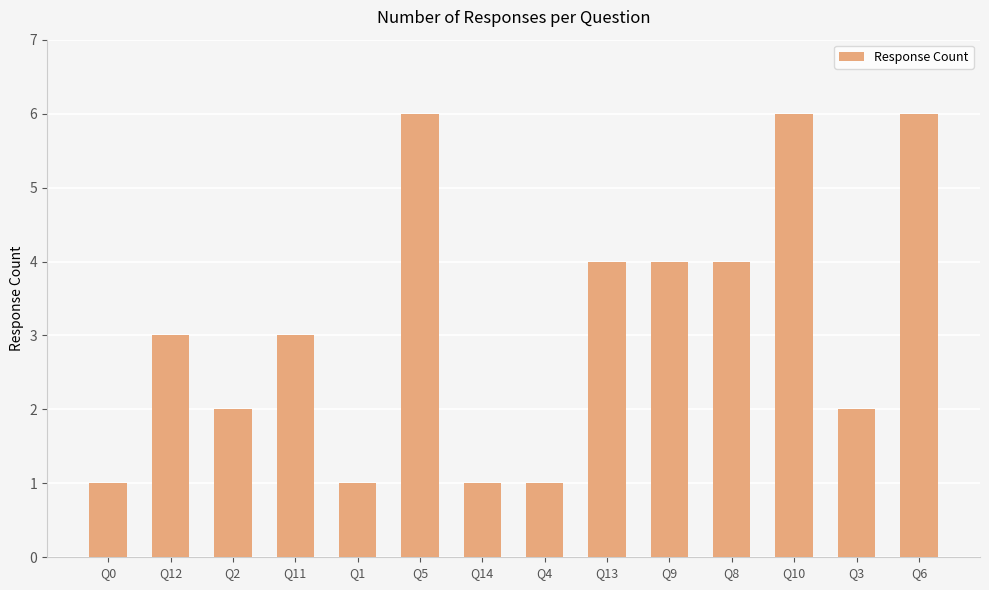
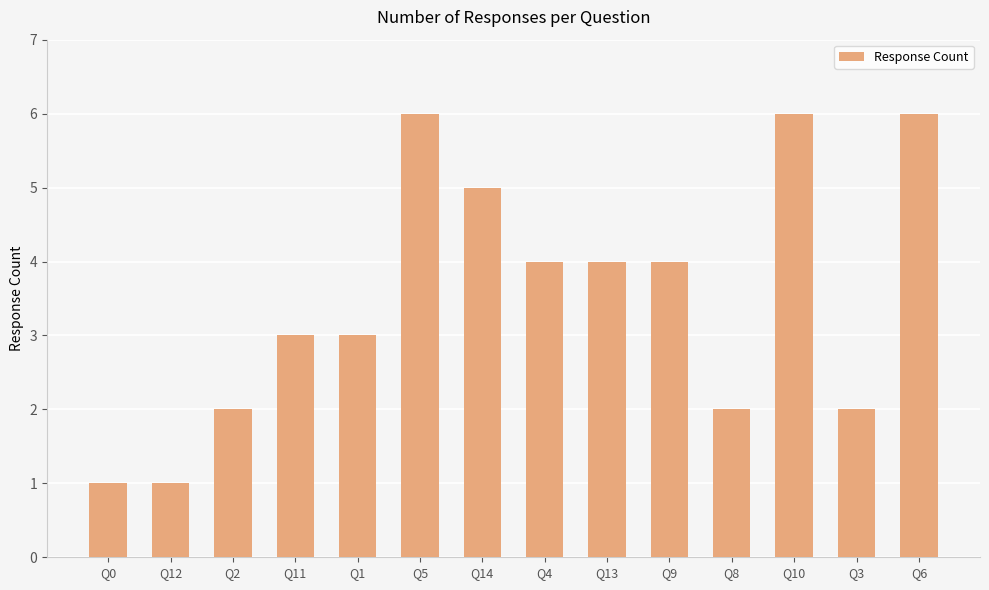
Q12: 3 -> 1
Q1: 1 -> 3
Q14: 1 -> 5
Q4: 1 -> 4
Q8: 4 -> 2
